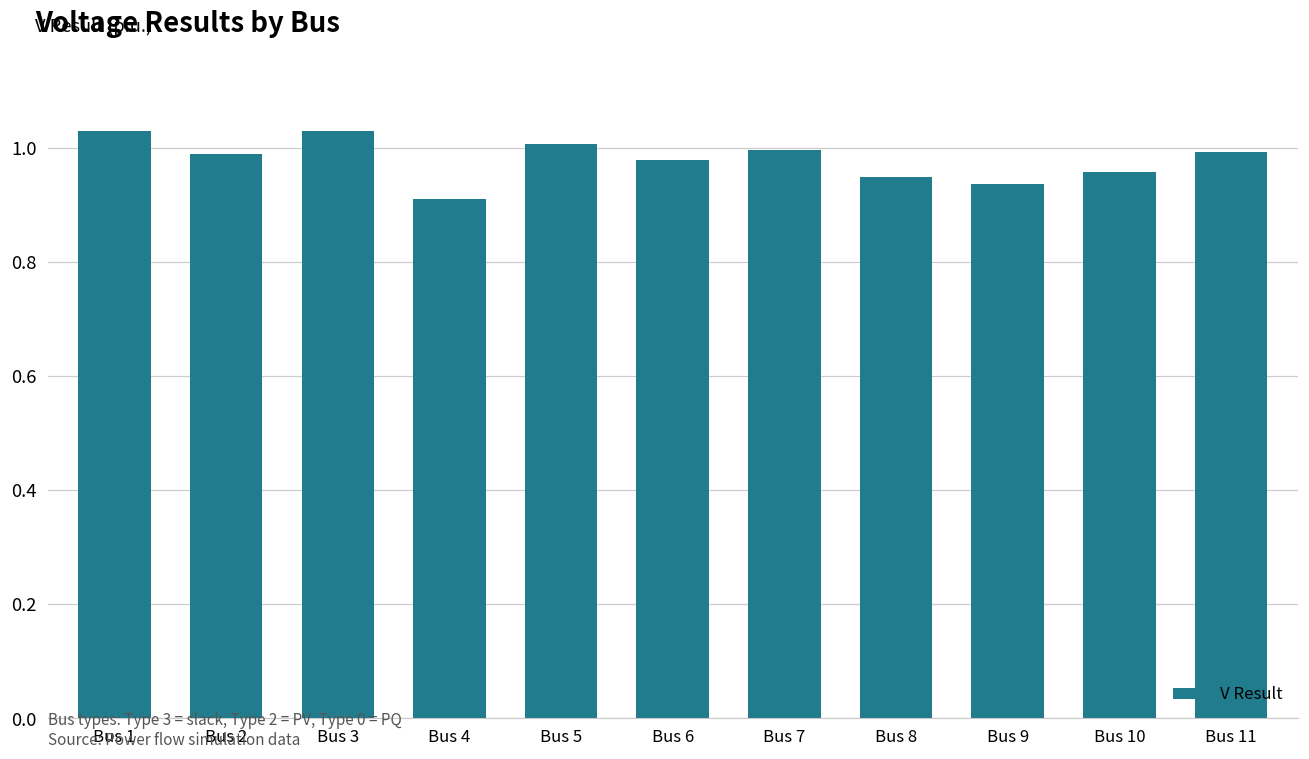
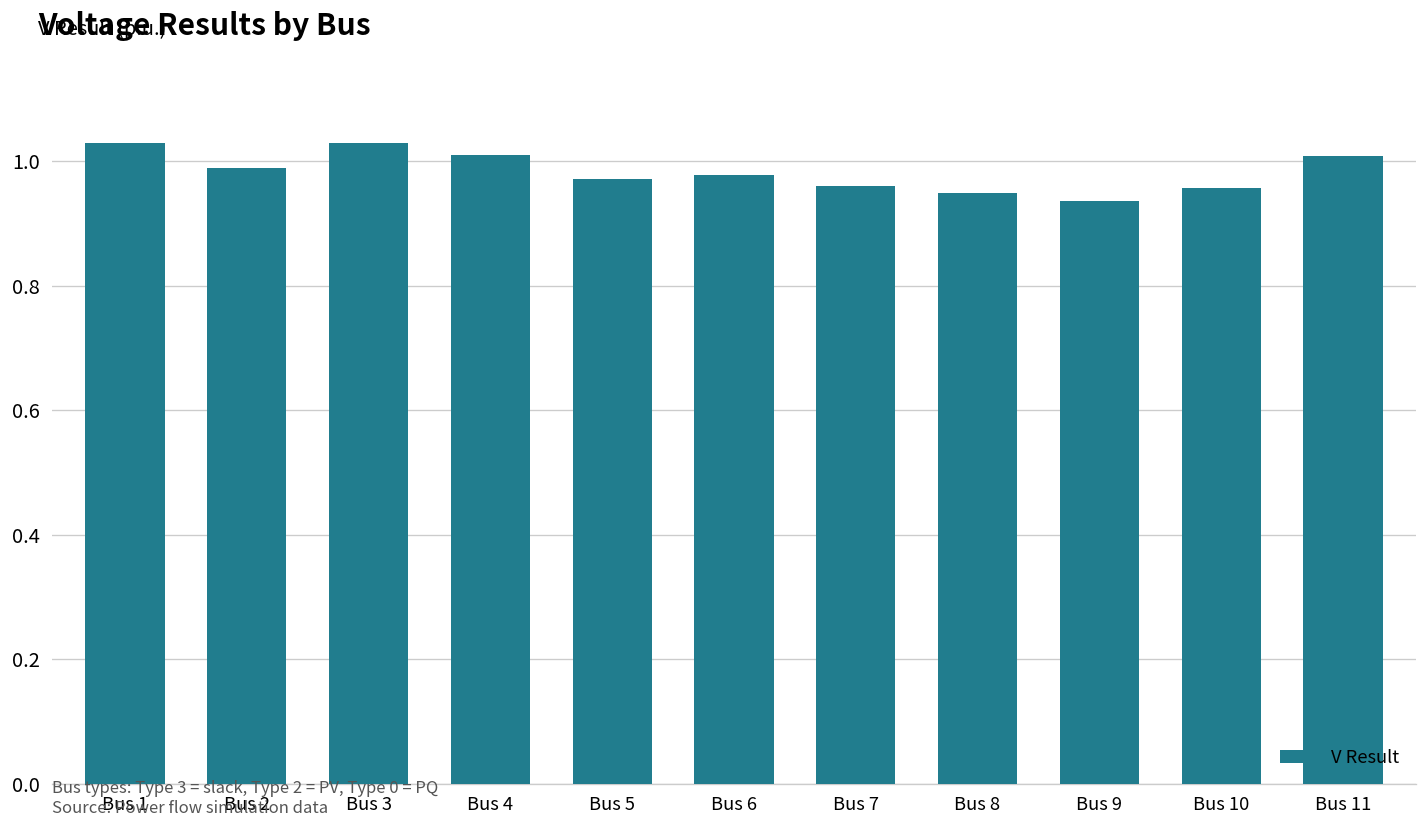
Bus 4: 0.91 -> 1.01
Bus 5: 1.01 -> 0.97
Bus 7: 1.00 -> 0.96
Bus 11: 0.99 -> 1.01
